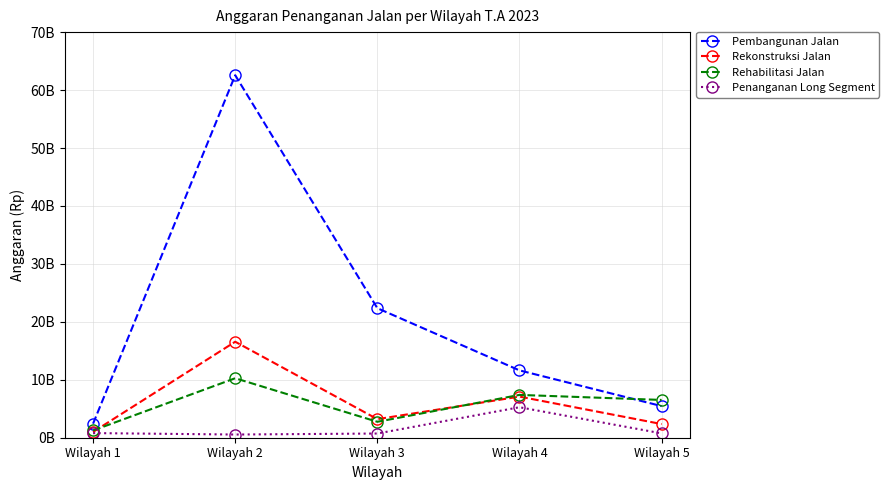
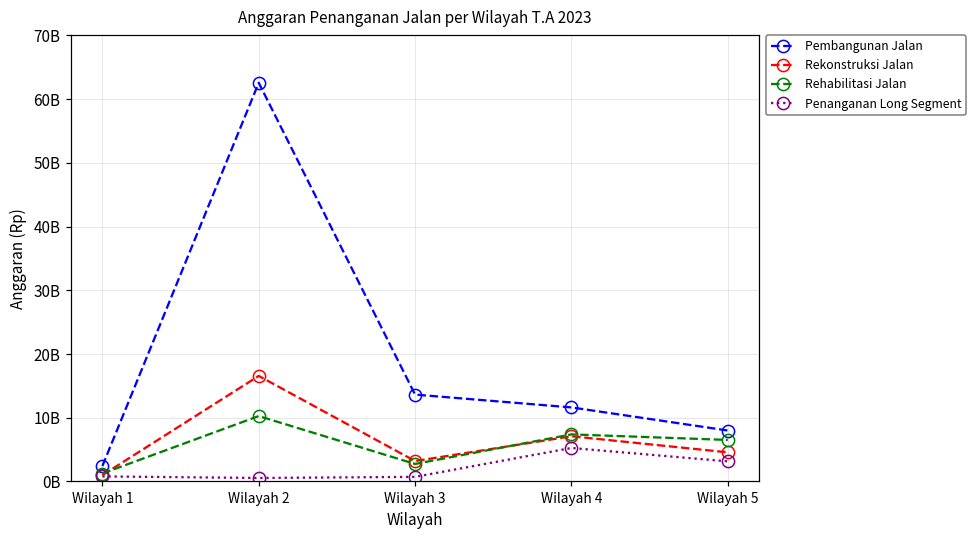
Pembangunan Jalan, Wilayah 3: 22000000000 -> 14000000000
Pembangunan Jalan, Wilayah 5: 5000000000 -> 8000000000
Rekonstruksi Jalan, Wilayah 5: 2000000000 -> 5000000000
Penanganan Long Segment, Wilayah 5: 1000000000 -> 3000000000
